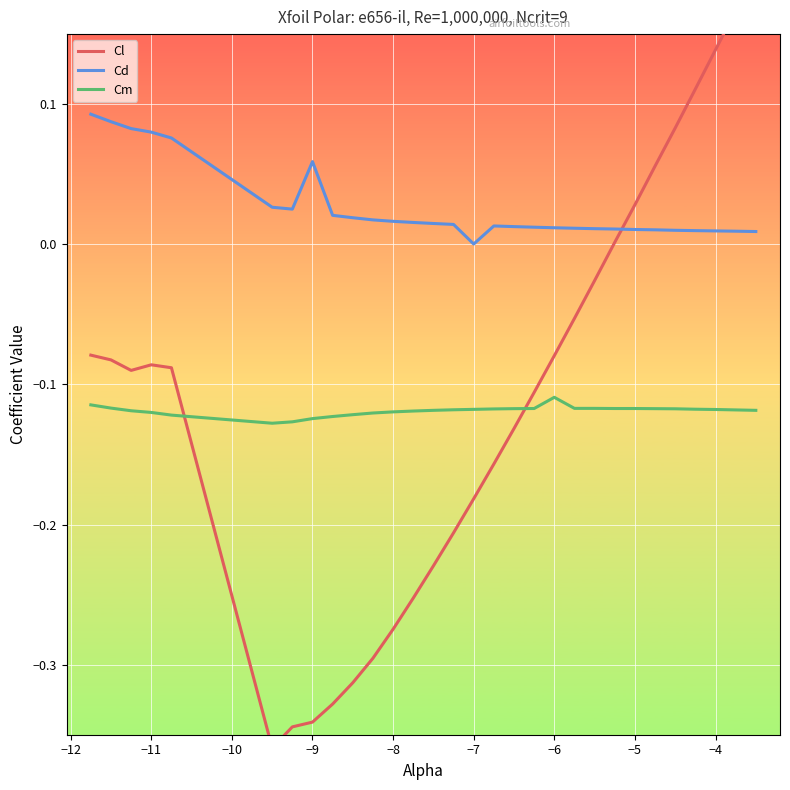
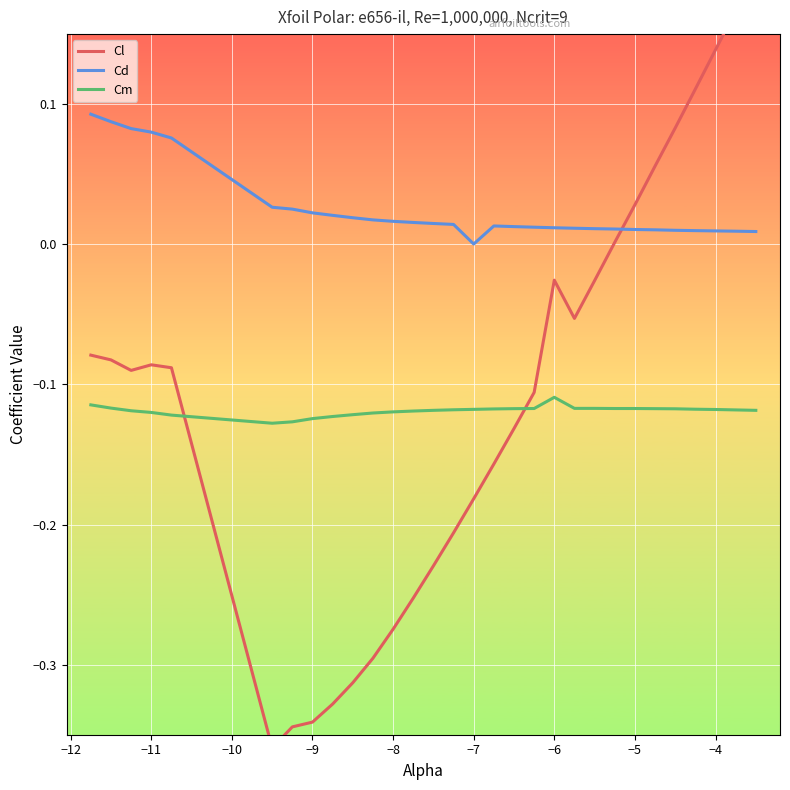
Cd, −9: 0.059 -> 0.022
Cl, −6: -0.080 -> -0.026
